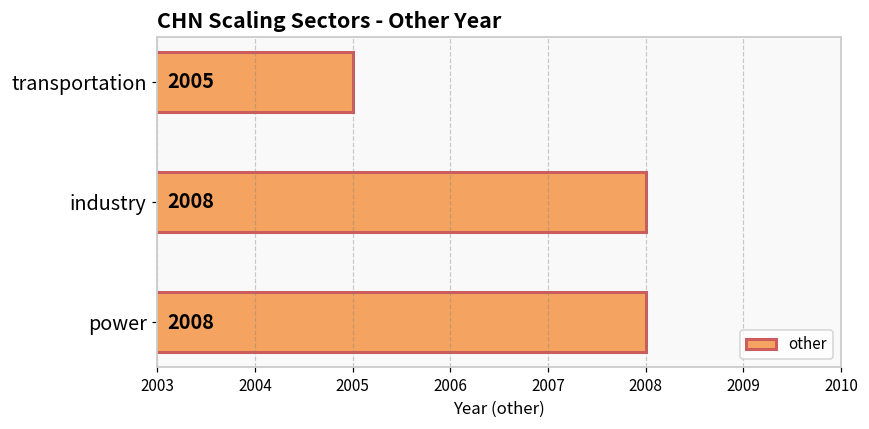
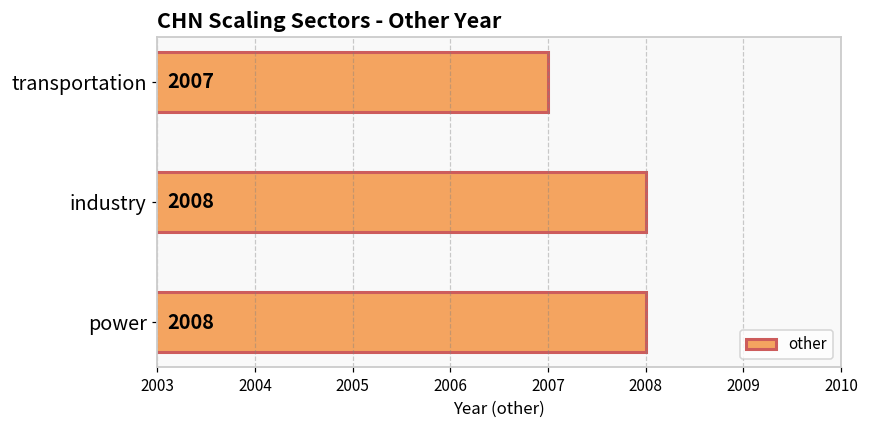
transportation: 2005 -> 2007
